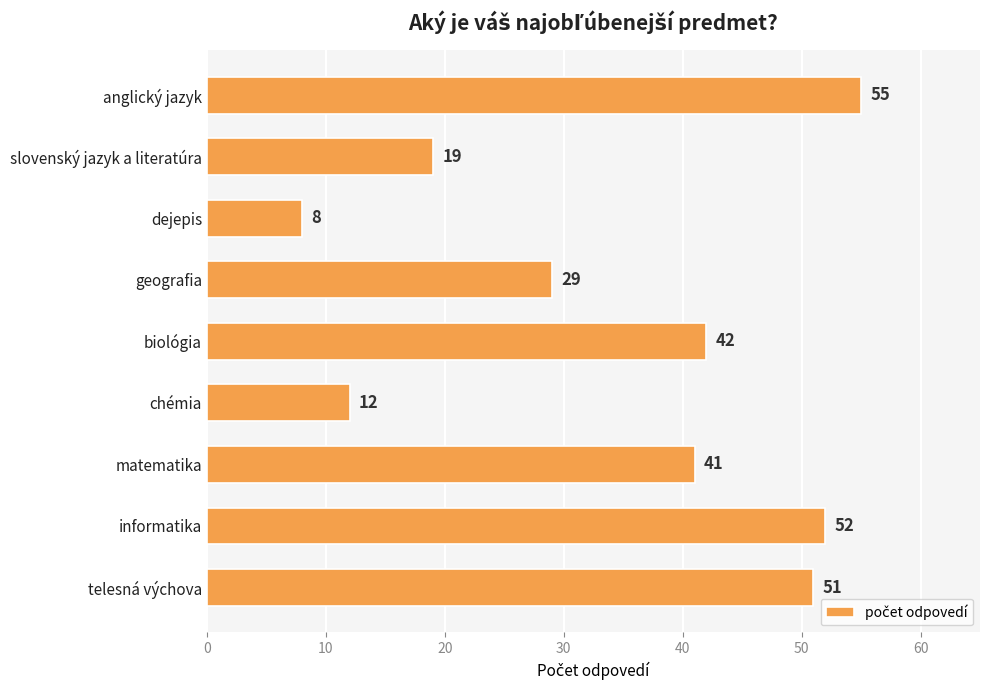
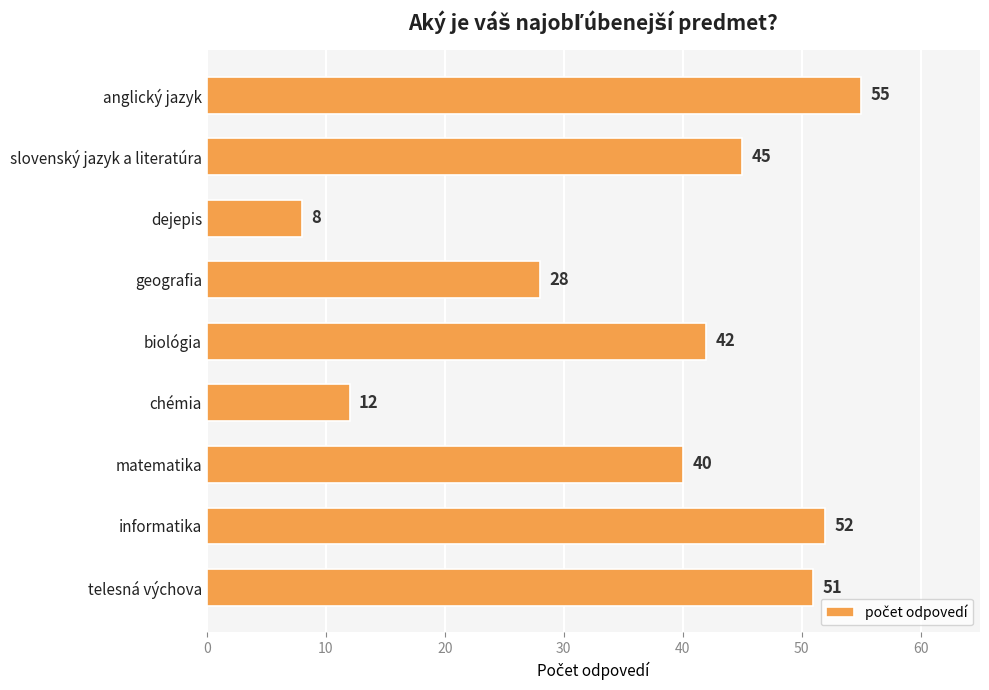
slovenský jazyk a literatúra: 19 -> 45
geografia: 29 -> 28
matematika: 41 -> 40
